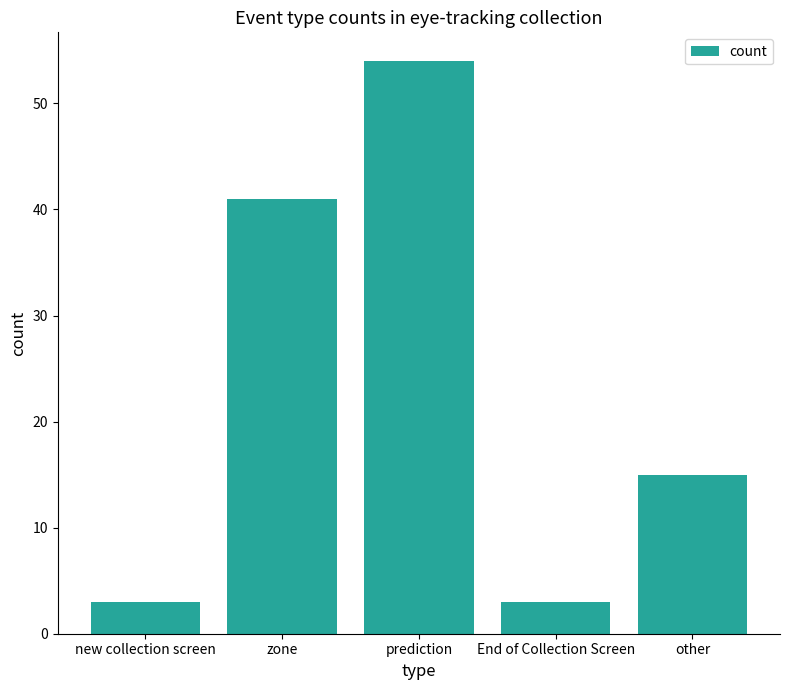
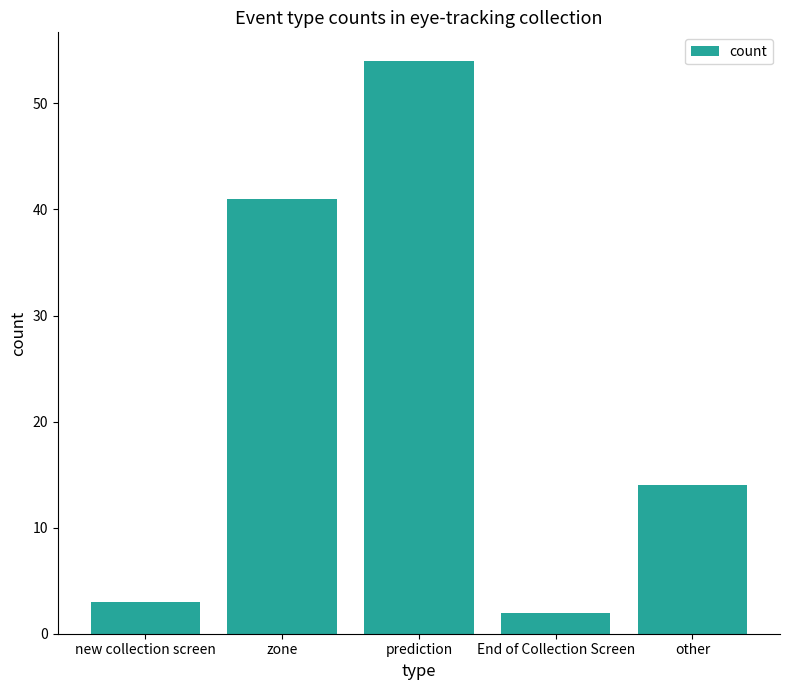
End of Collection Screen: 3 -> 2
other: 15 -> 14
